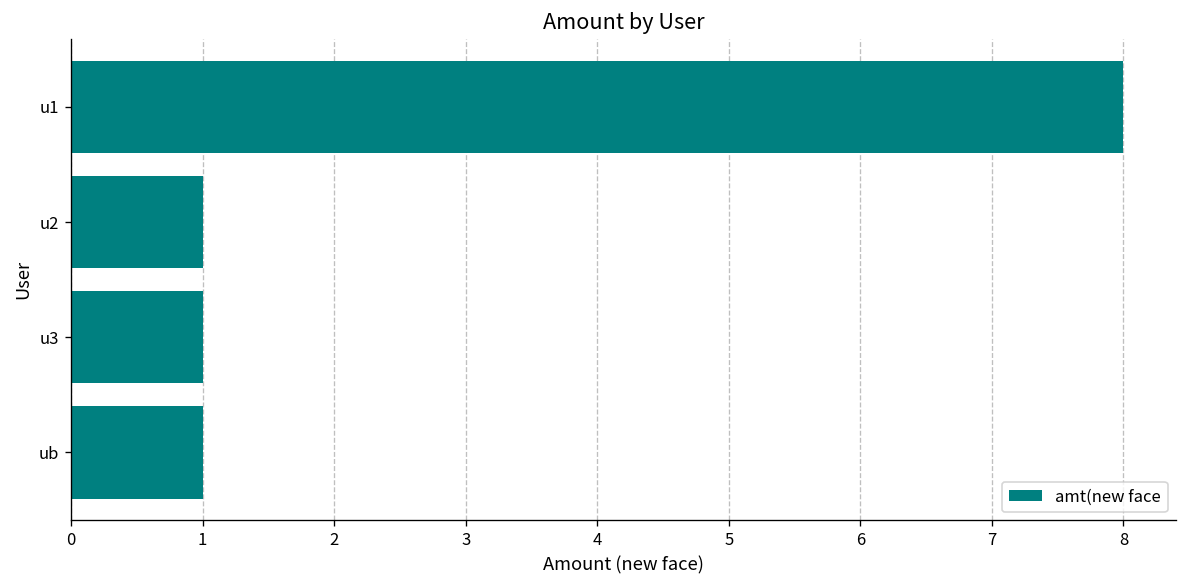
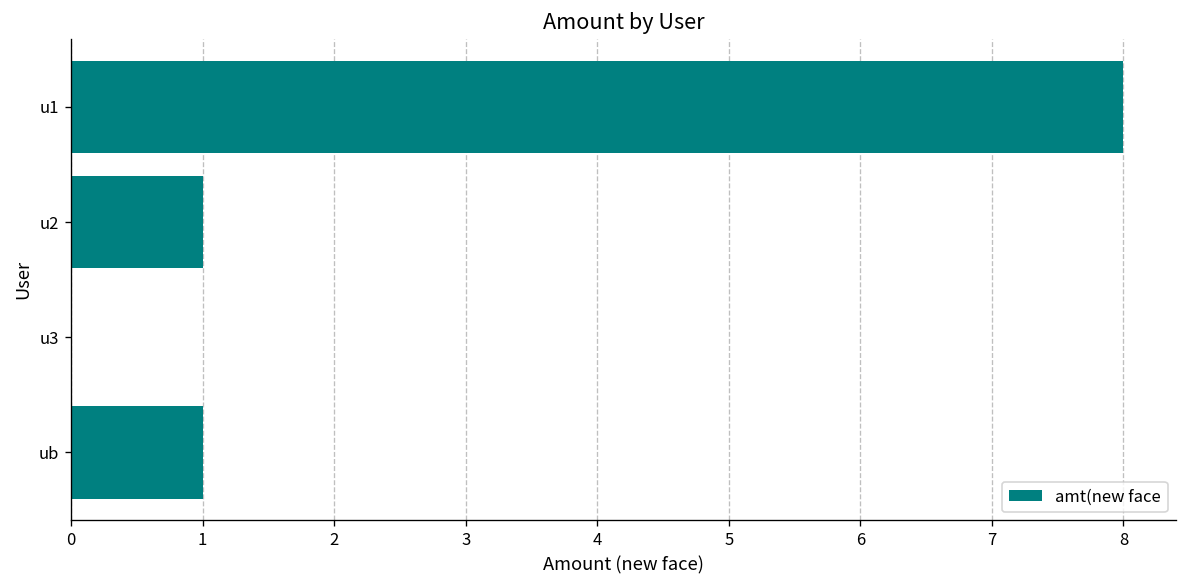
u3: 1 -> 0
